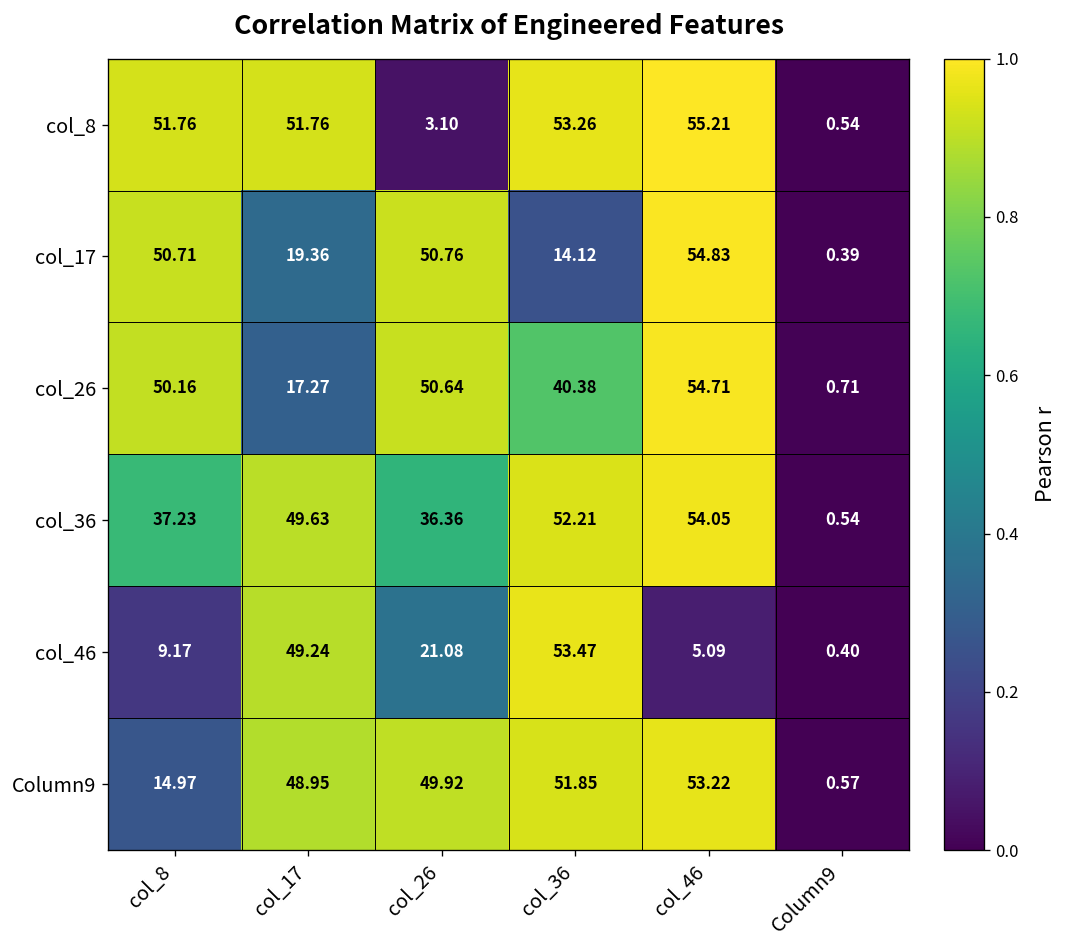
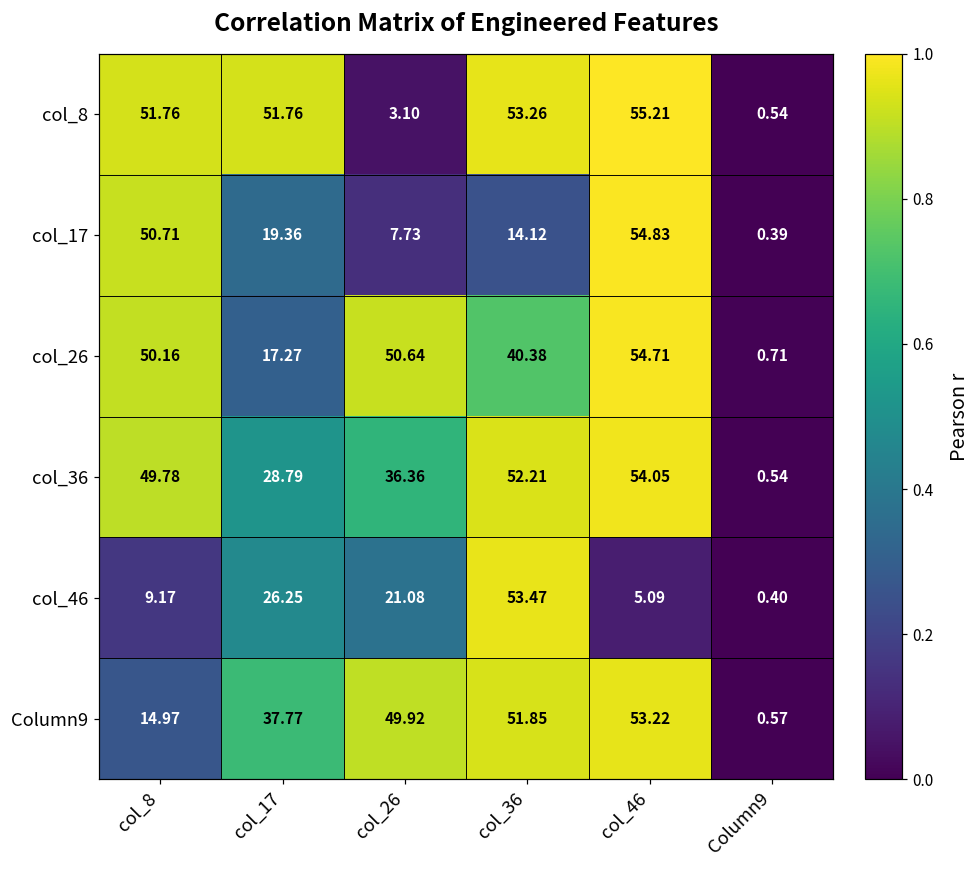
col_17, col_26: 50.76 -> 7.73
col_36, col_8: 37.23 -> 49.78
col_36, col_17: 49.63 -> 28.79
col_46, col_17: 49.24 -> 26.25
Column9, col_17: 48.95 -> 37.77
